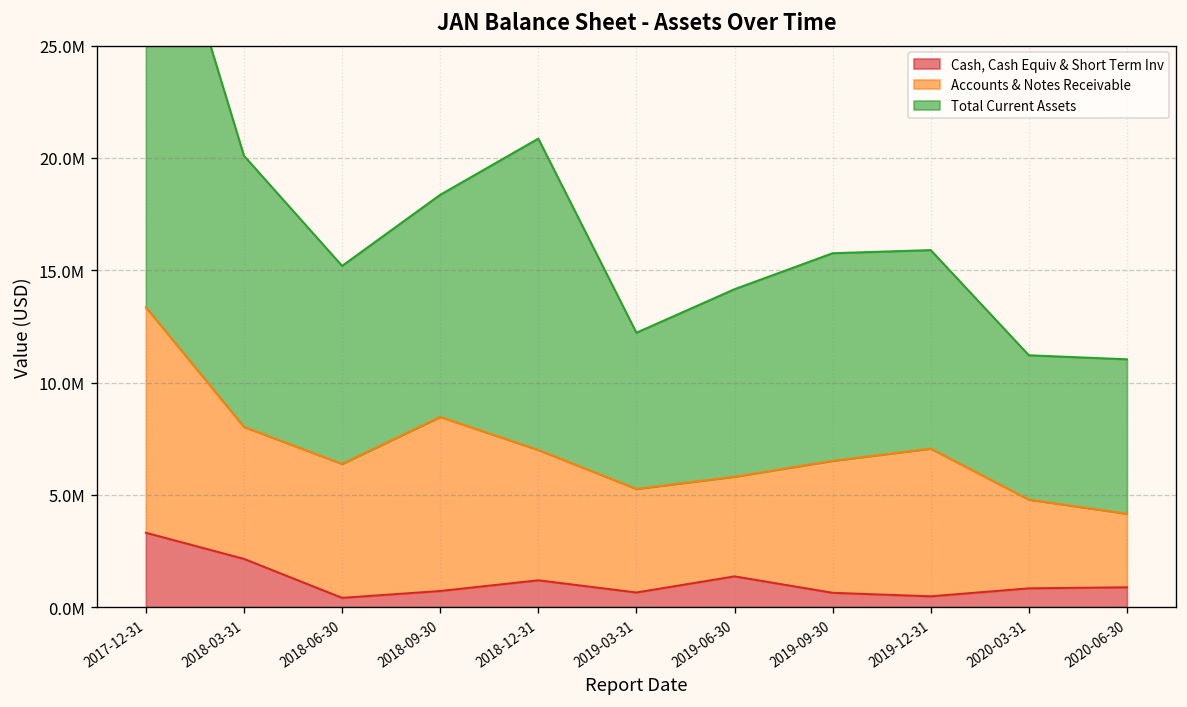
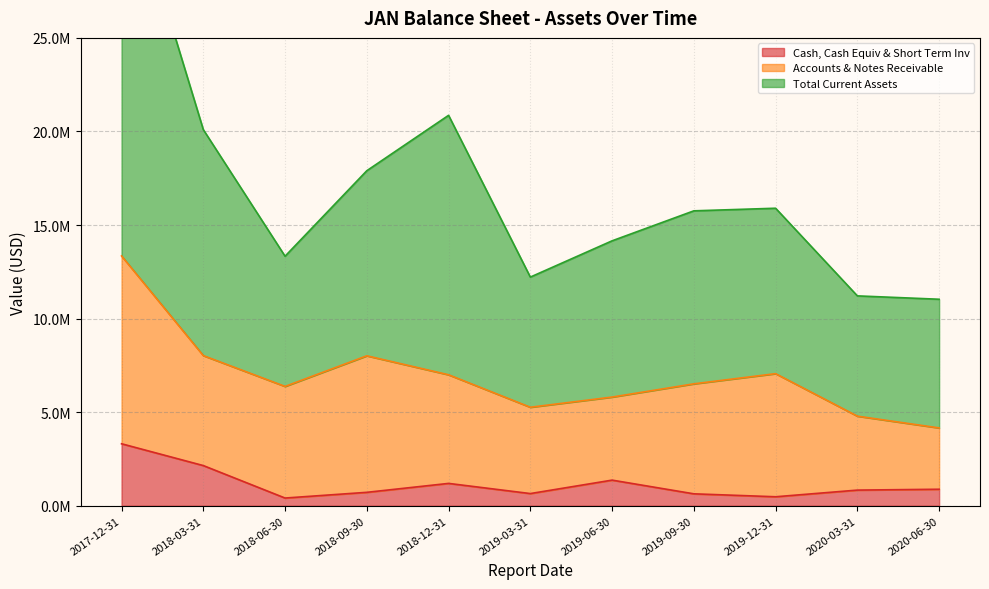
Total Current Assets, 2018-06-30: 8800000 -> 7000000
Accounts & Notes Receivable, 2018-09-30: 7800000 -> 7300000
